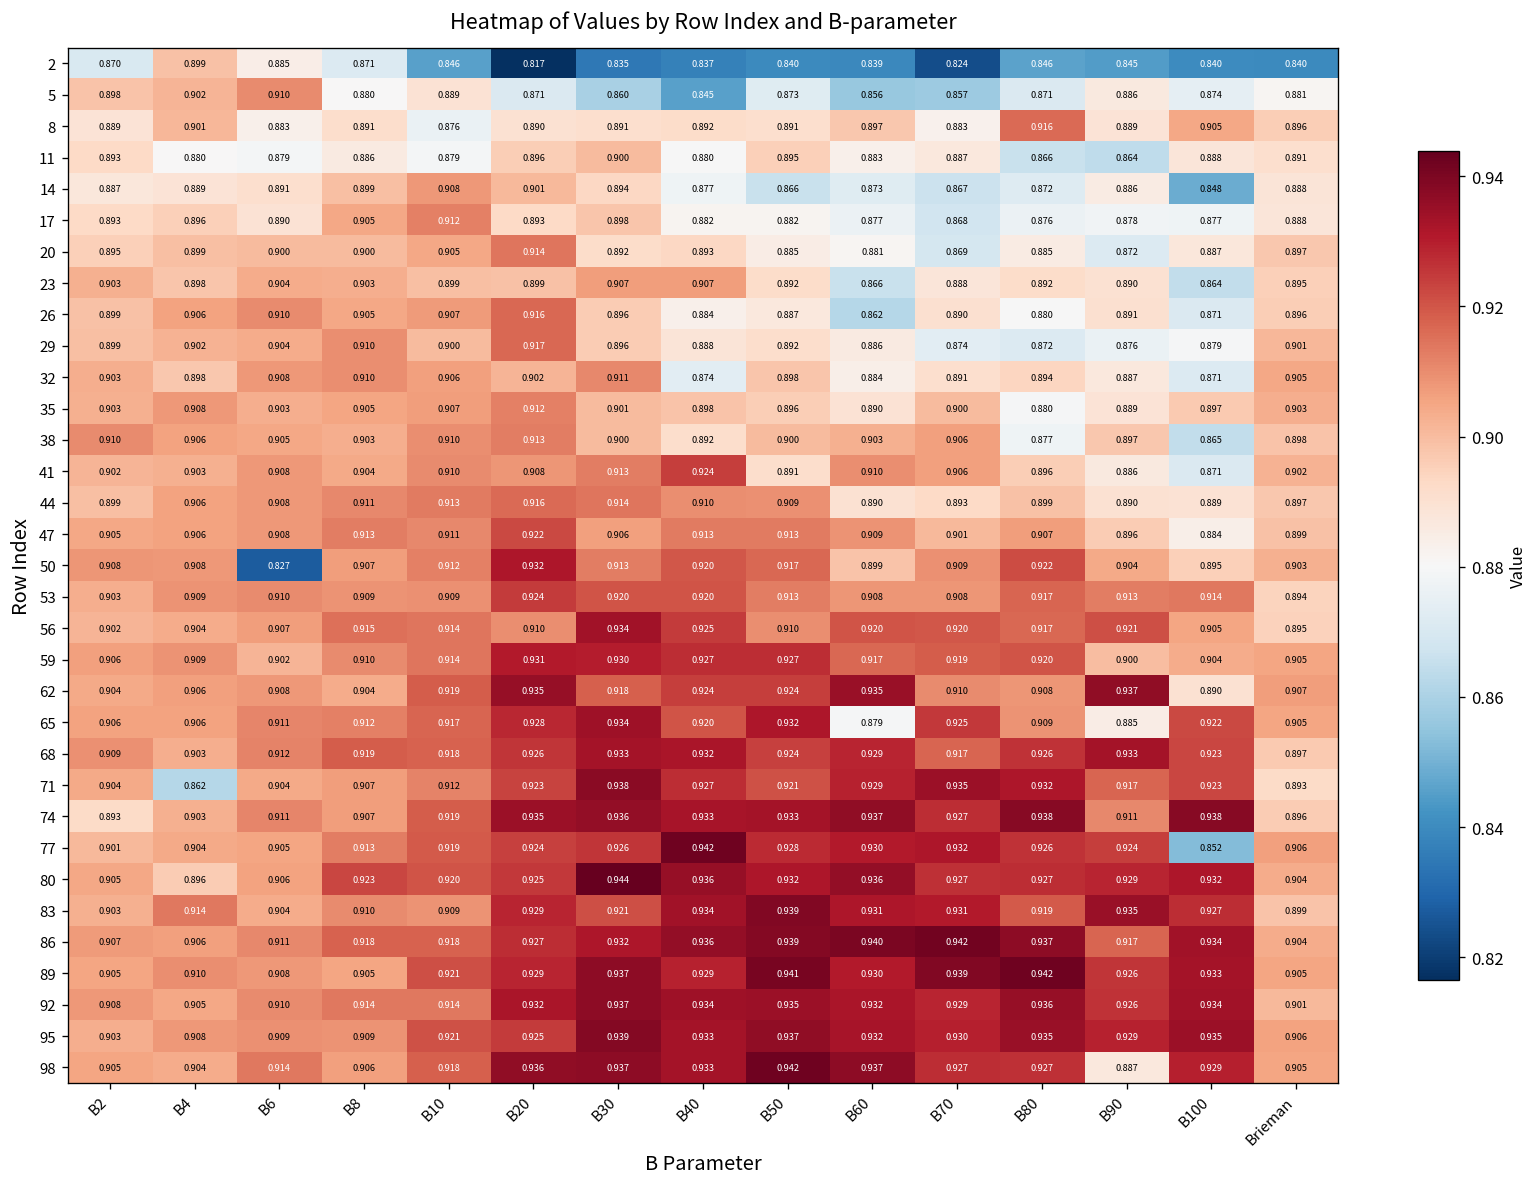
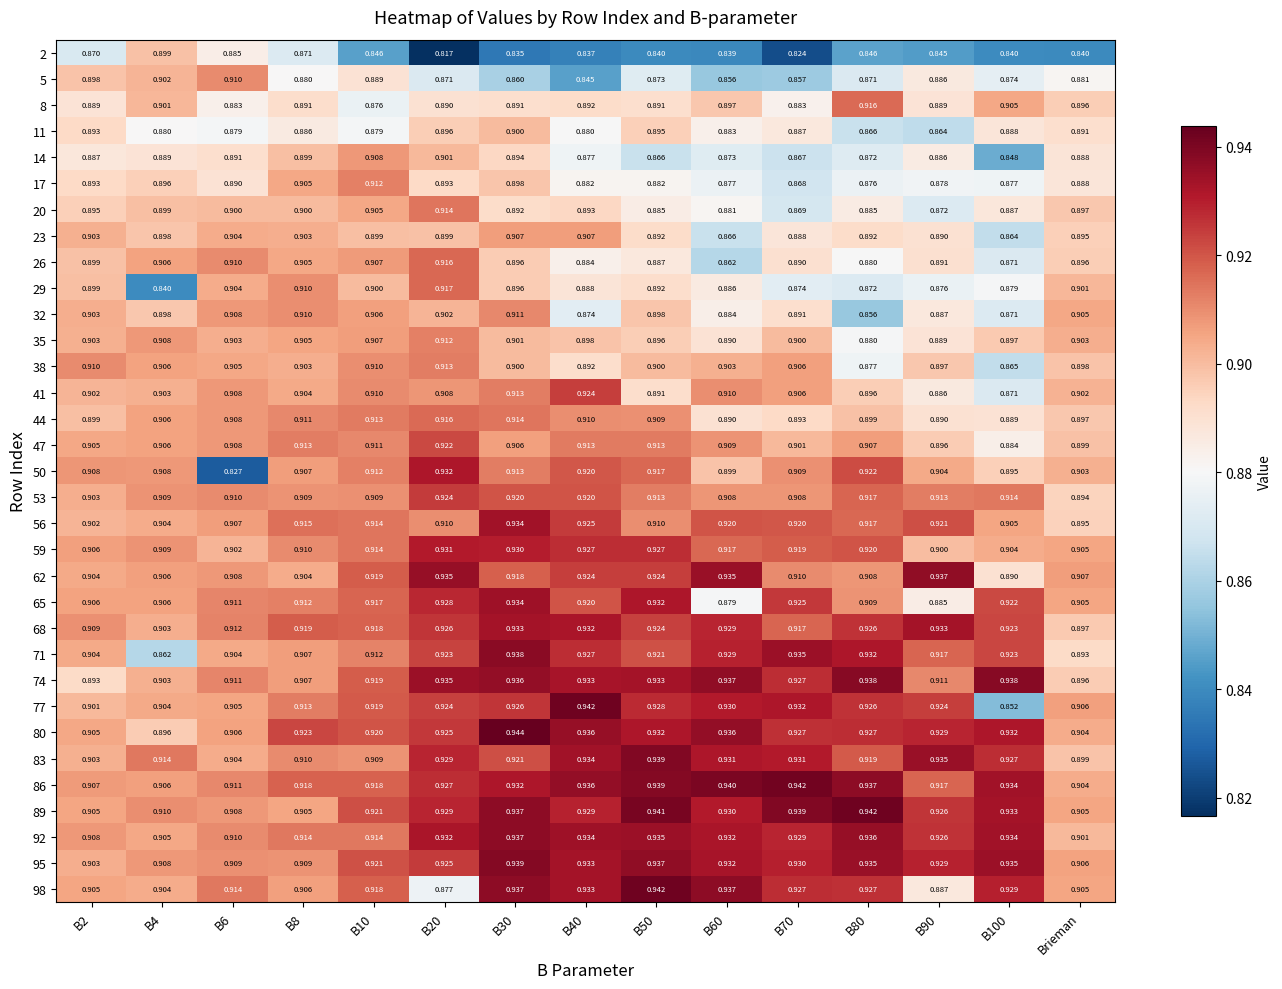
29, B4: 0.902 -> 0.840
32, B80: 0.894 -> 0.856
98, B20: 0.936 -> 0.877
